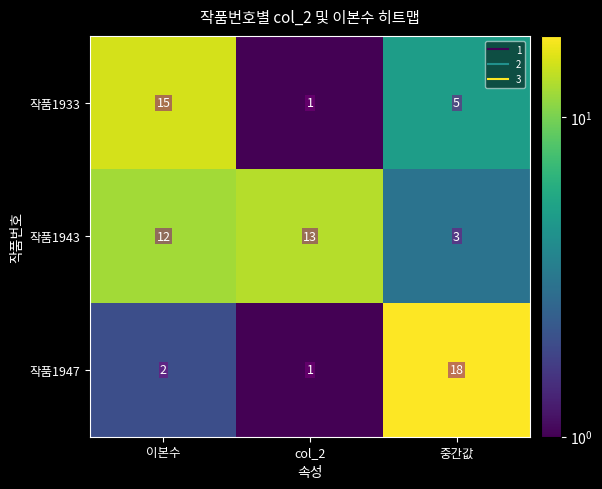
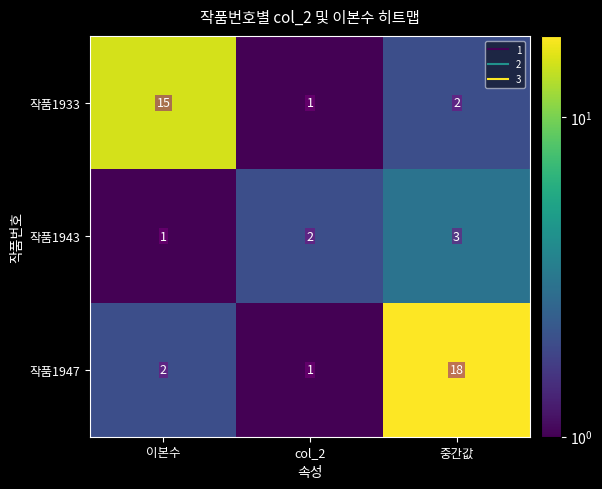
작품1933, 중간값: 5 -> 2
작품1943, 이본수: 12 -> 1
작품1943, col_2: 13 -> 2
